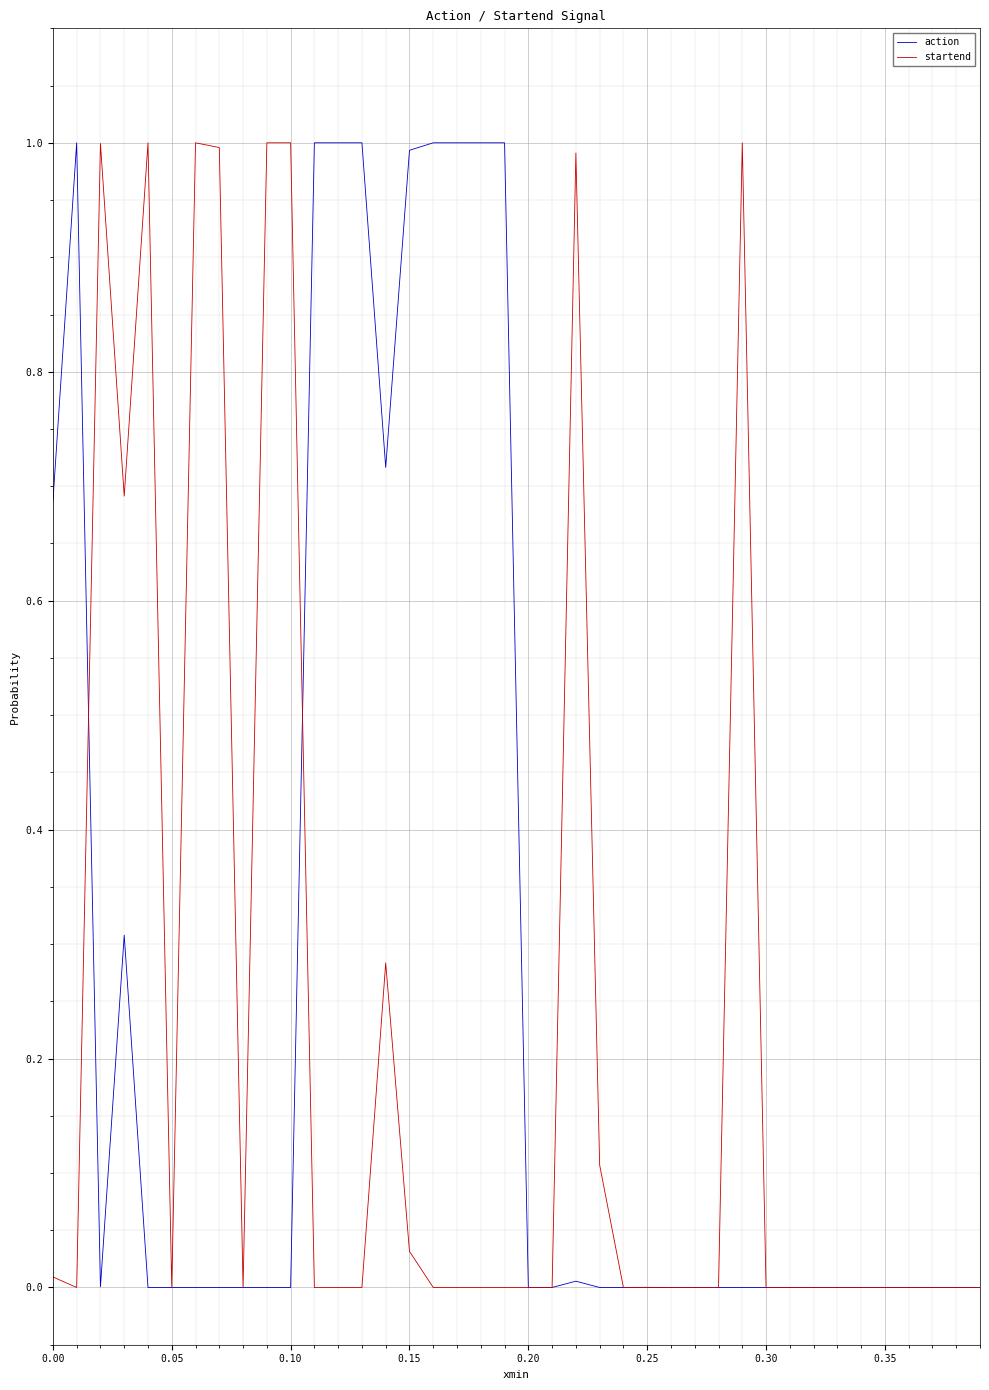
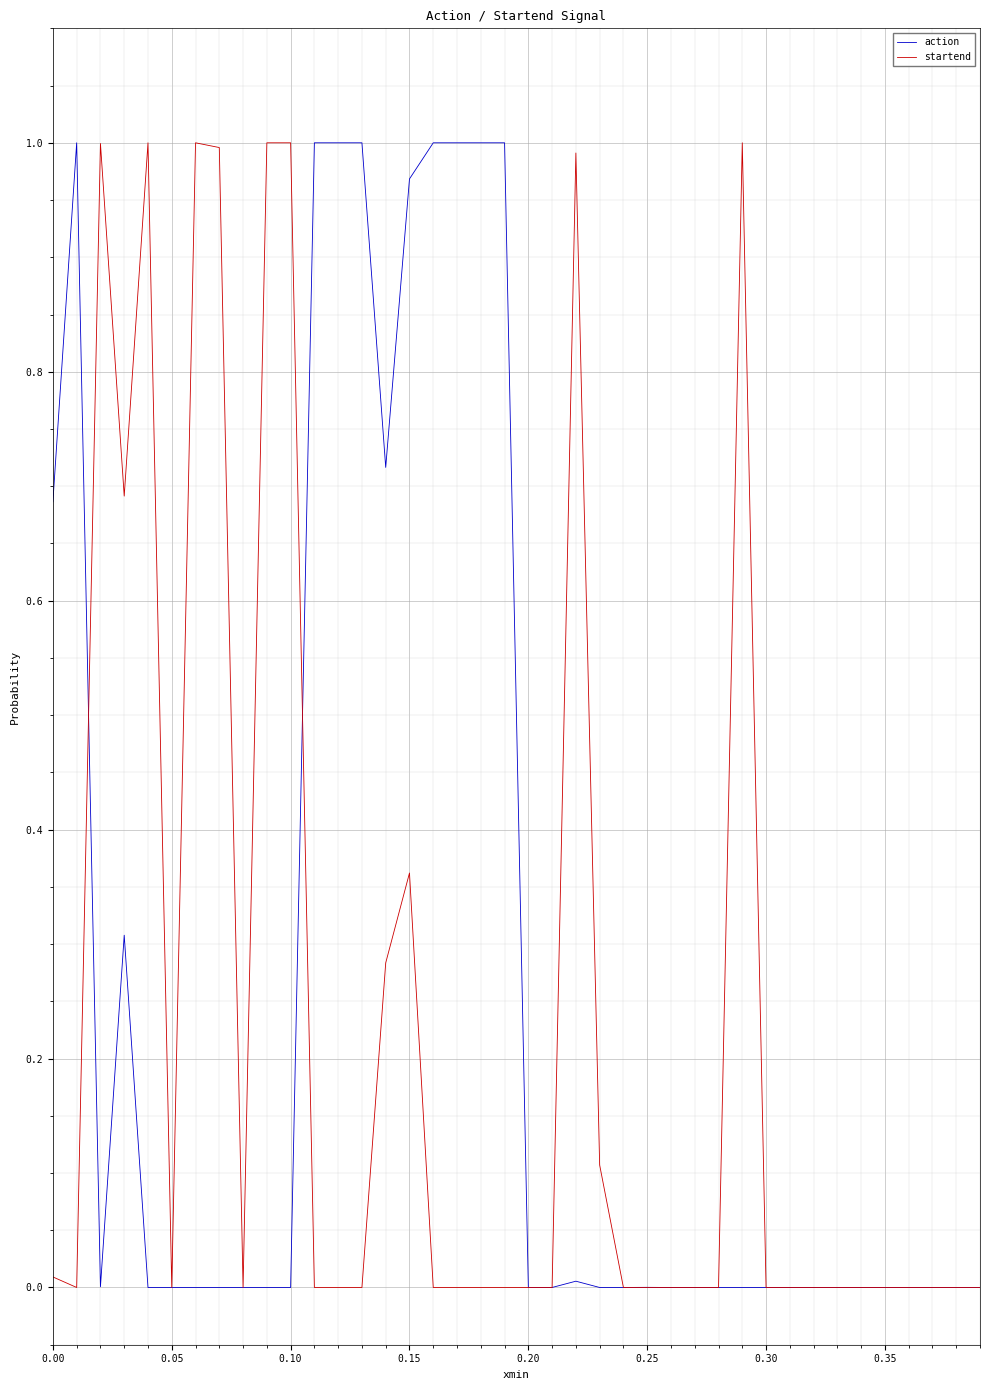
action, 0.15: 0.993 -> 0.968
startend, 0.15: 0.032 -> 0.362
